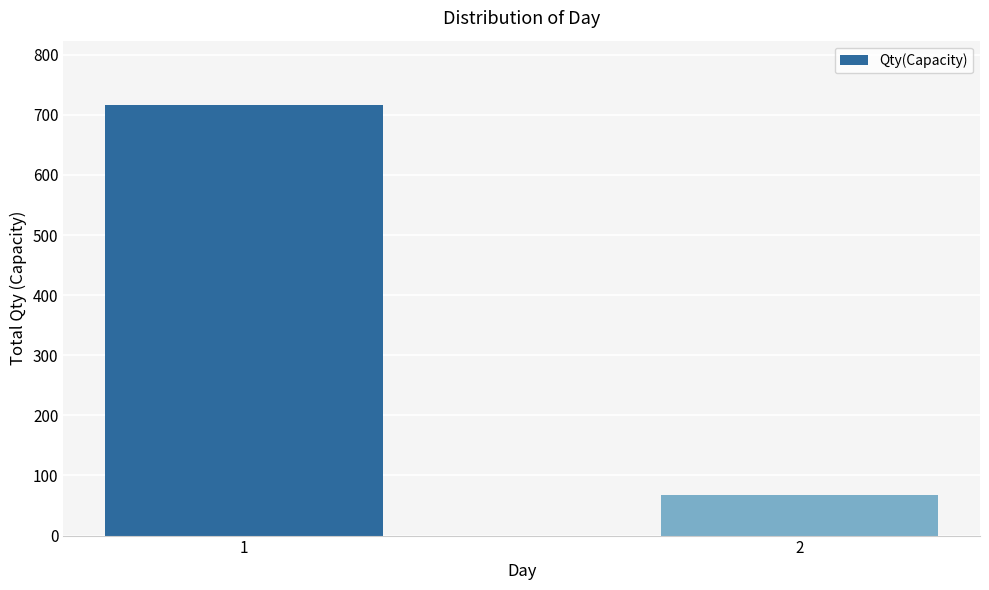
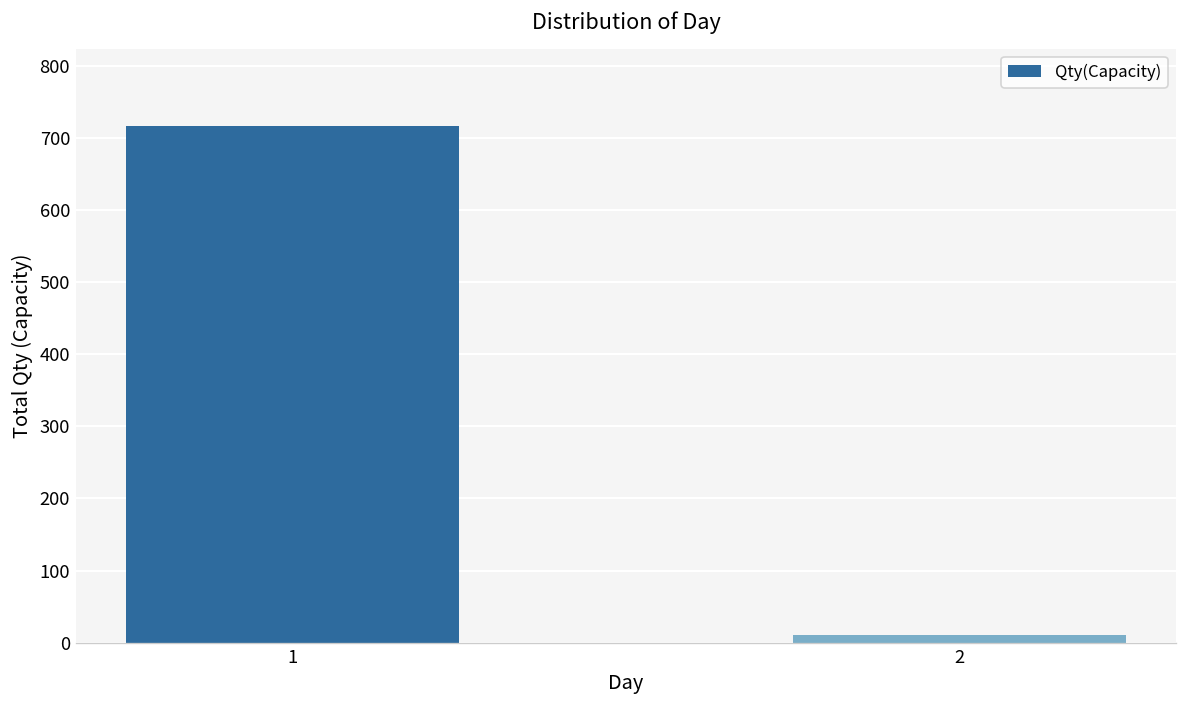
2: 70 -> 10
